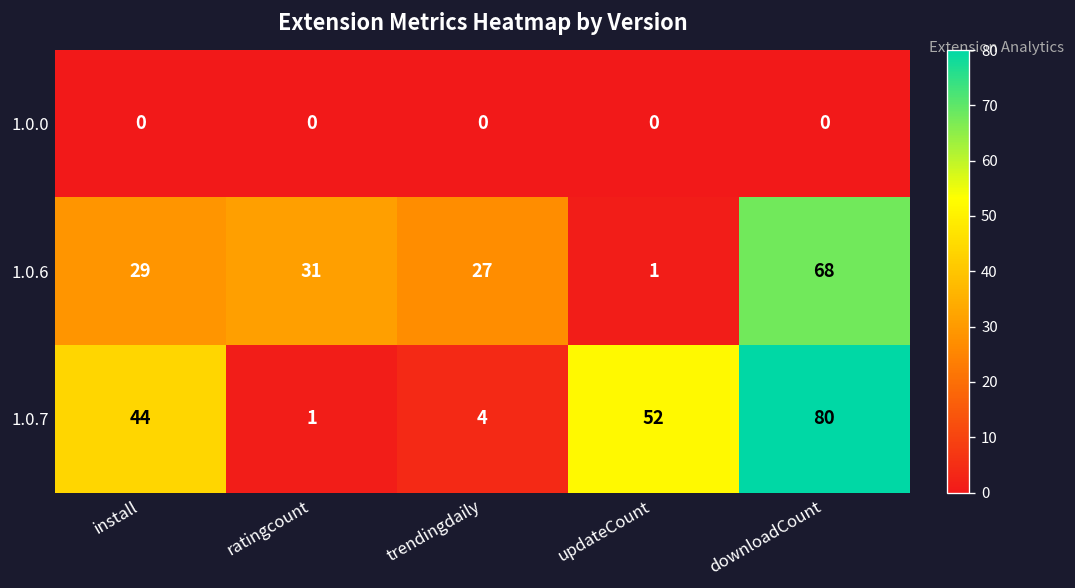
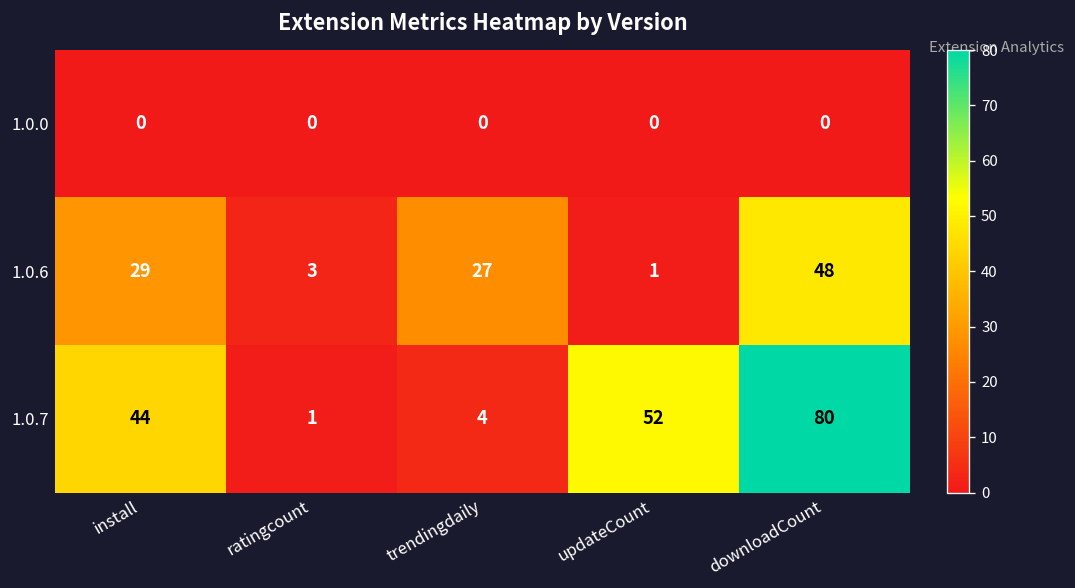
1.0.6, ratingcount: 31 -> 3
1.0.6, downloadCount: 68 -> 48
